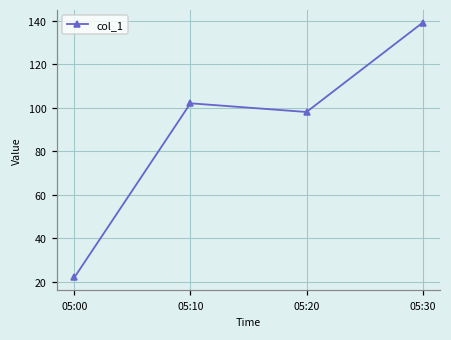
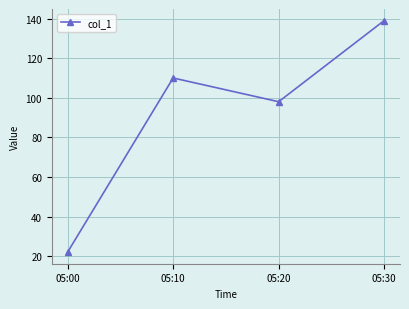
05:10: 102 -> 110
